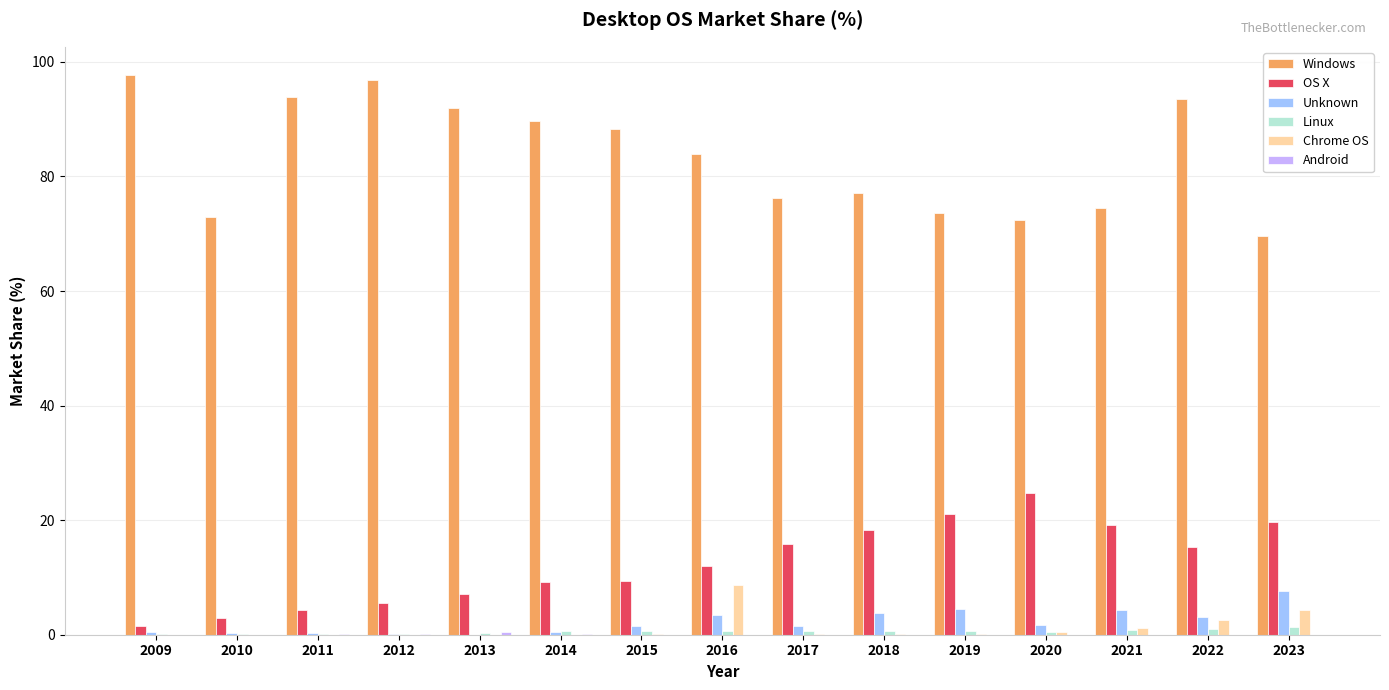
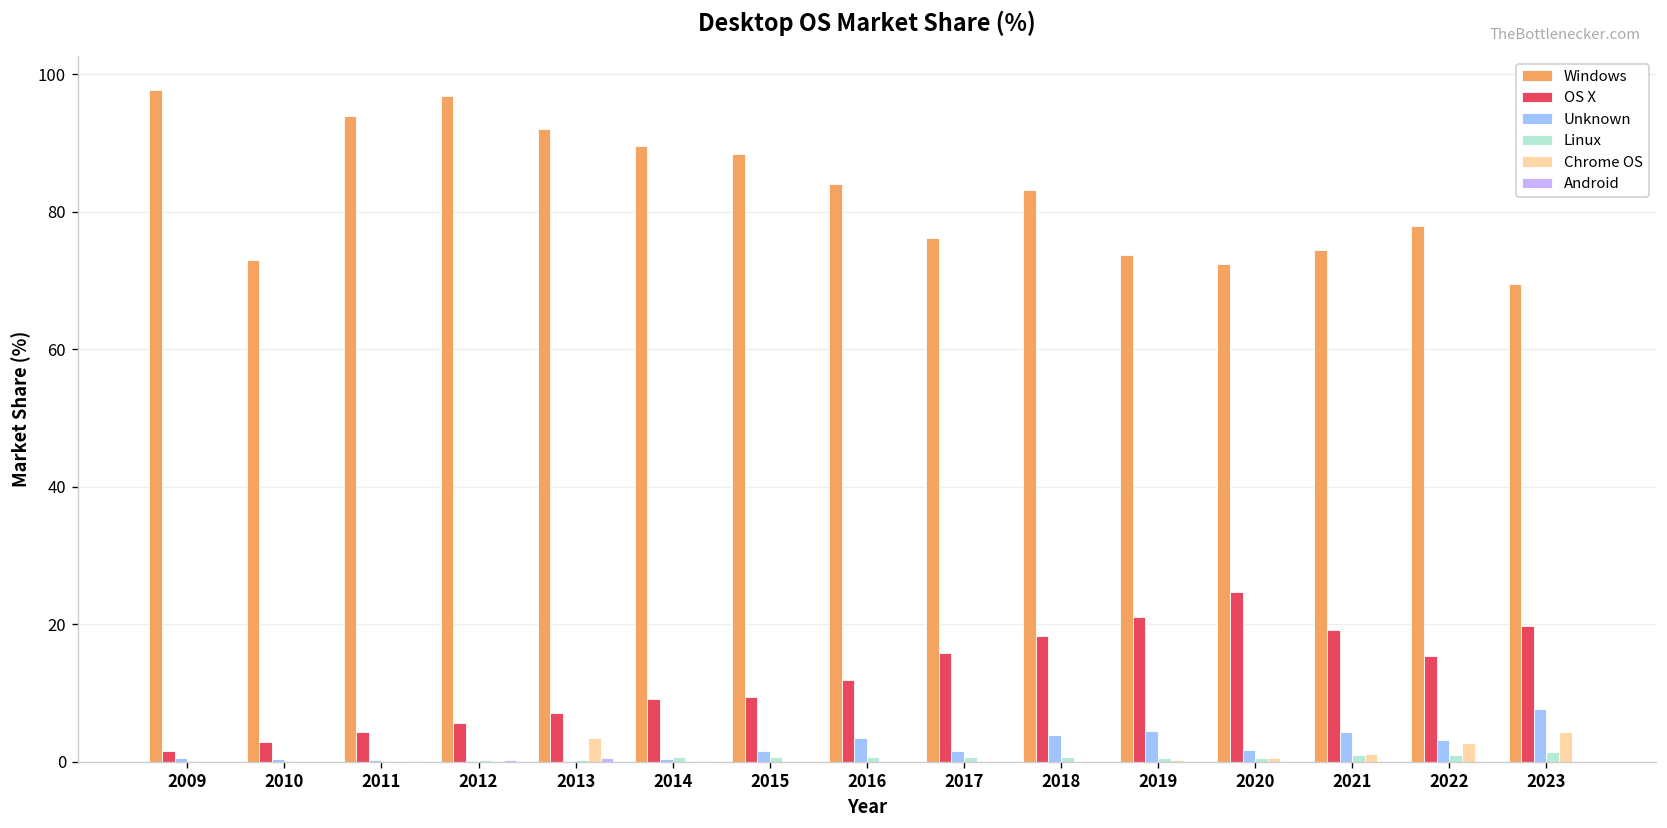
Chrome OS, 2013: 0 -> 3
Chrome OS, 2016: 9 -> 0
Windows, 2018: 77 -> 83
Windows, 2022: 94 -> 78
